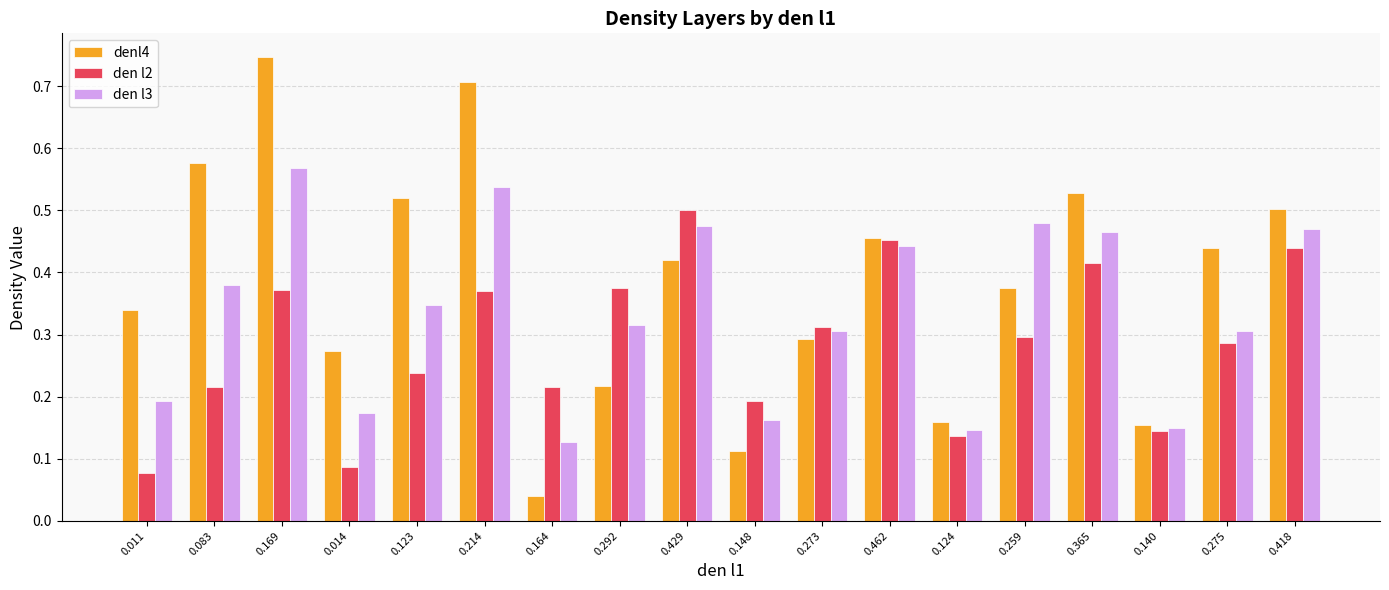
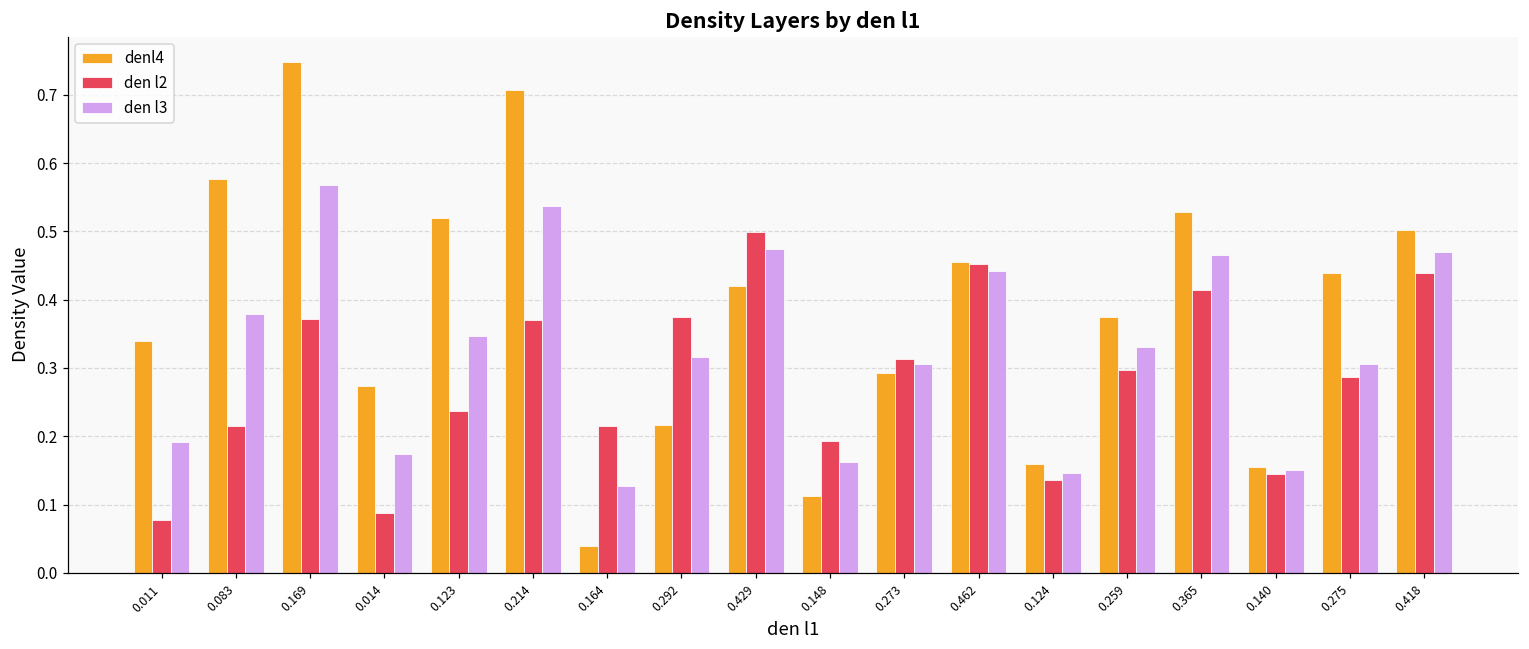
den l3, 0.259: 0.48 -> 0.33
